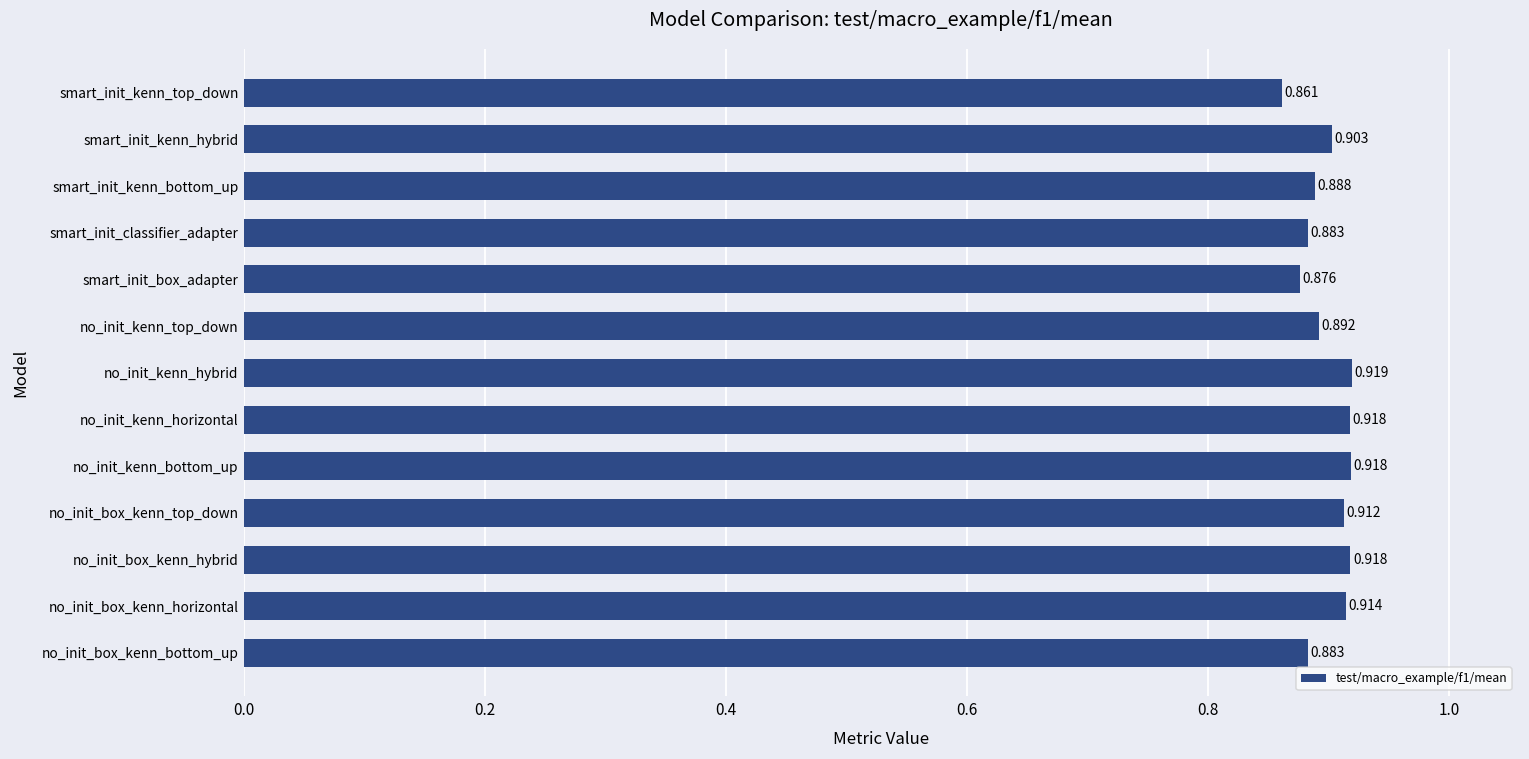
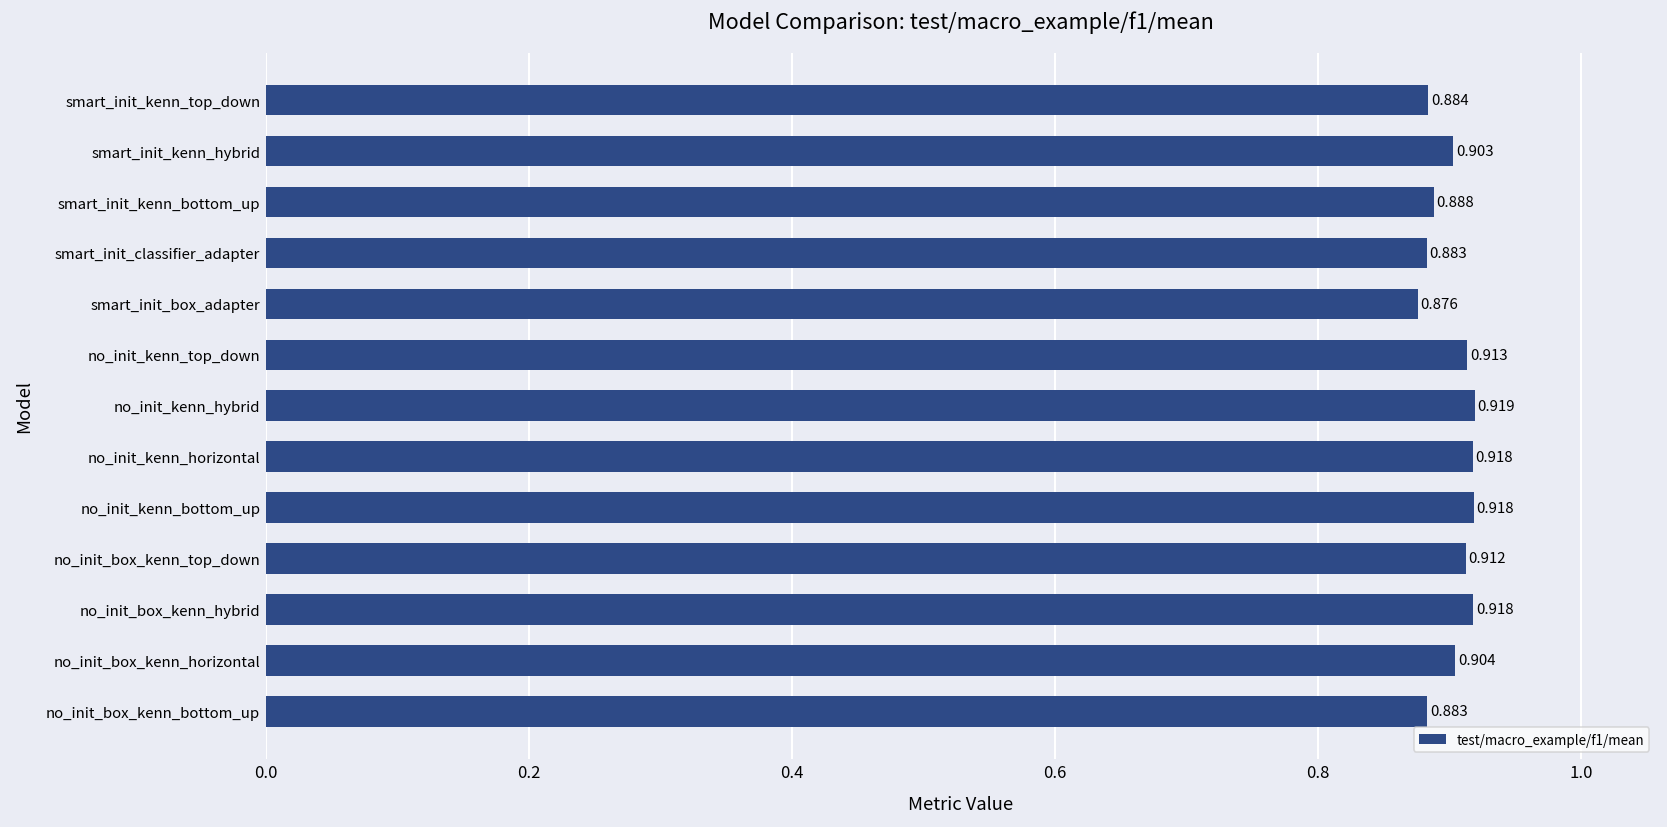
smart_init_kenn_top_down: 0.861 -> 0.884
no_init_kenn_top_down: 0.892 -> 0.913
no_init_box_kenn_horizontal: 0.914 -> 0.904
